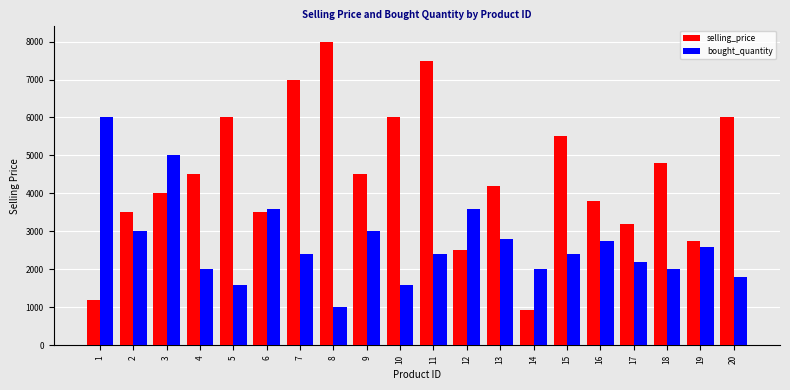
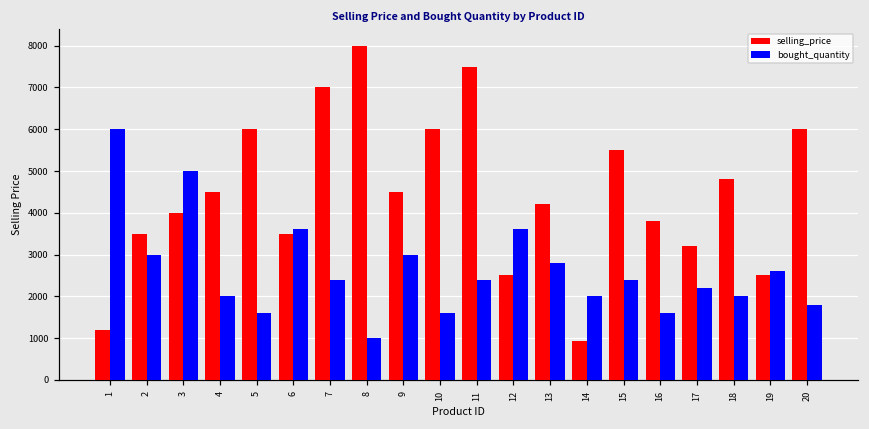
bought_quantity, 16: 2700 -> 1600
selling_price, 19: 2800 -> 2500
